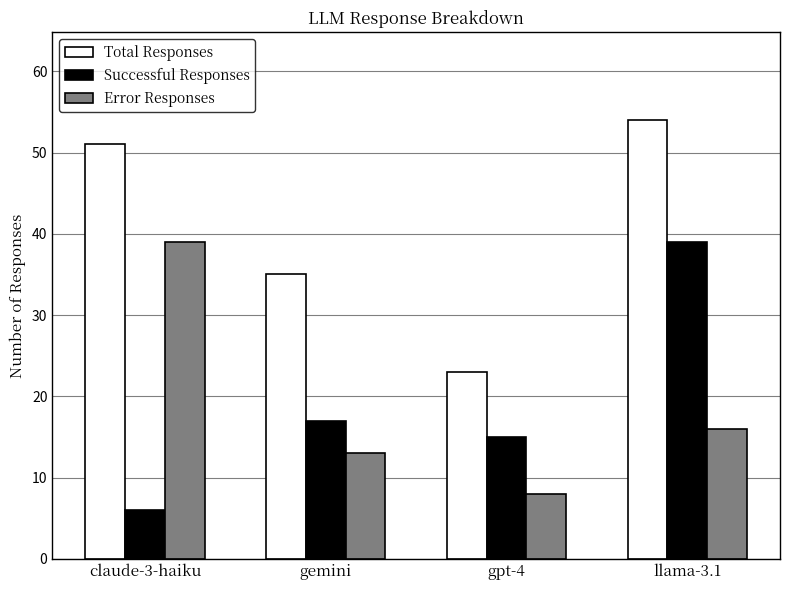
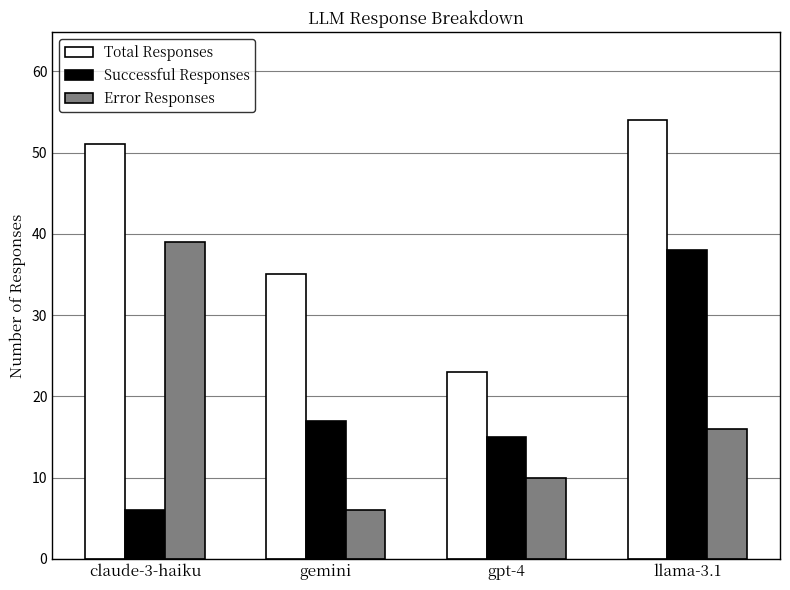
Error Responses, gemini: 13 -> 6
Error Responses, gpt-4: 8 -> 10
Successful Responses, llama-3.1: 39 -> 38
